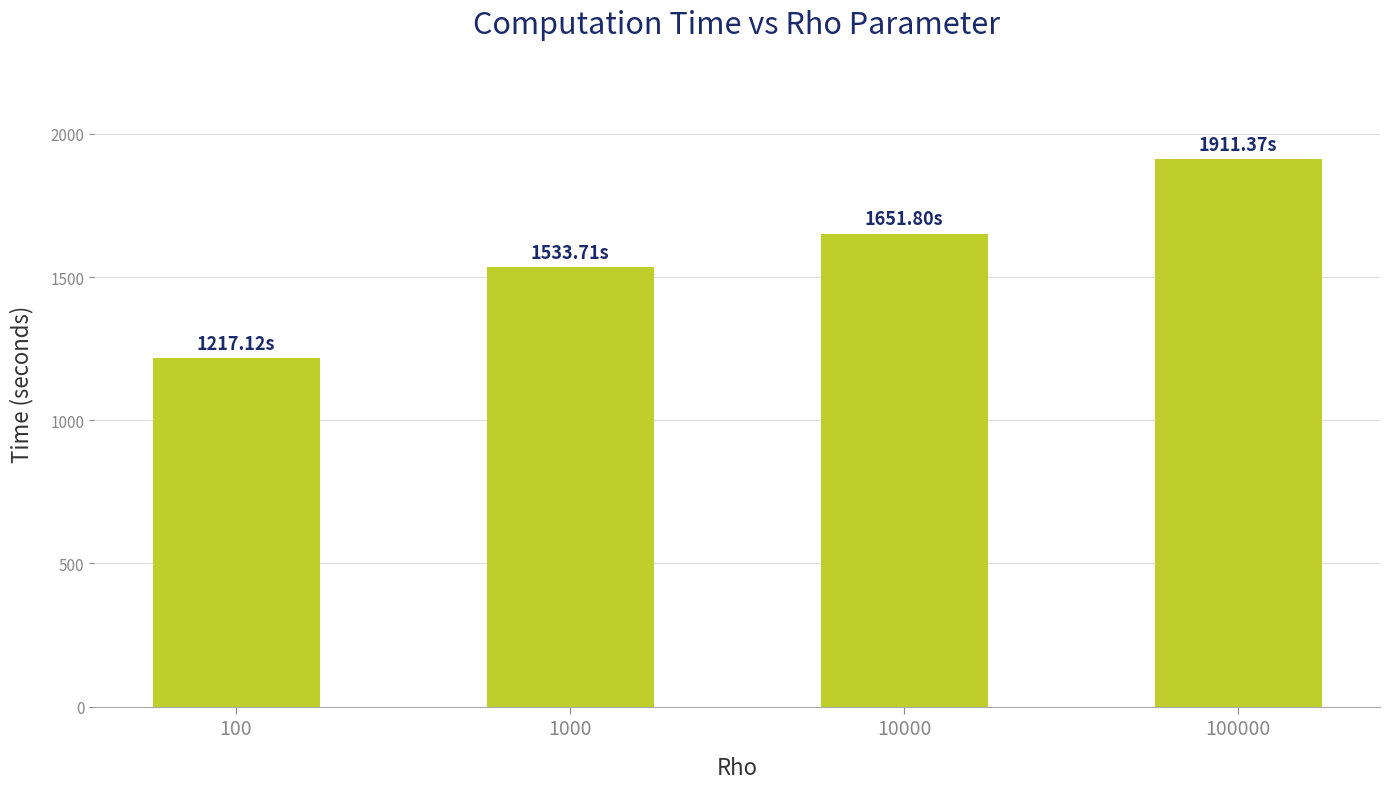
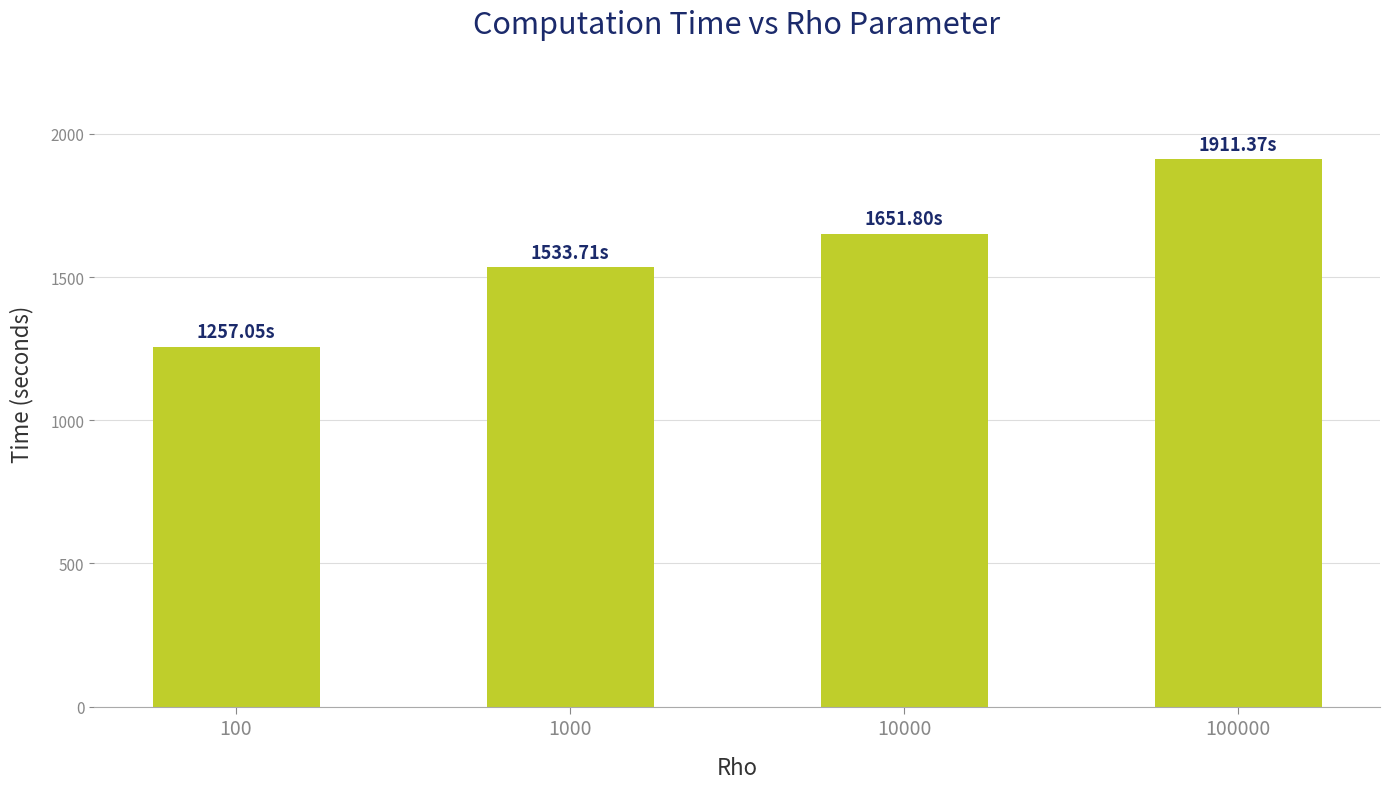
100: 1217.12s -> 1257.05s
